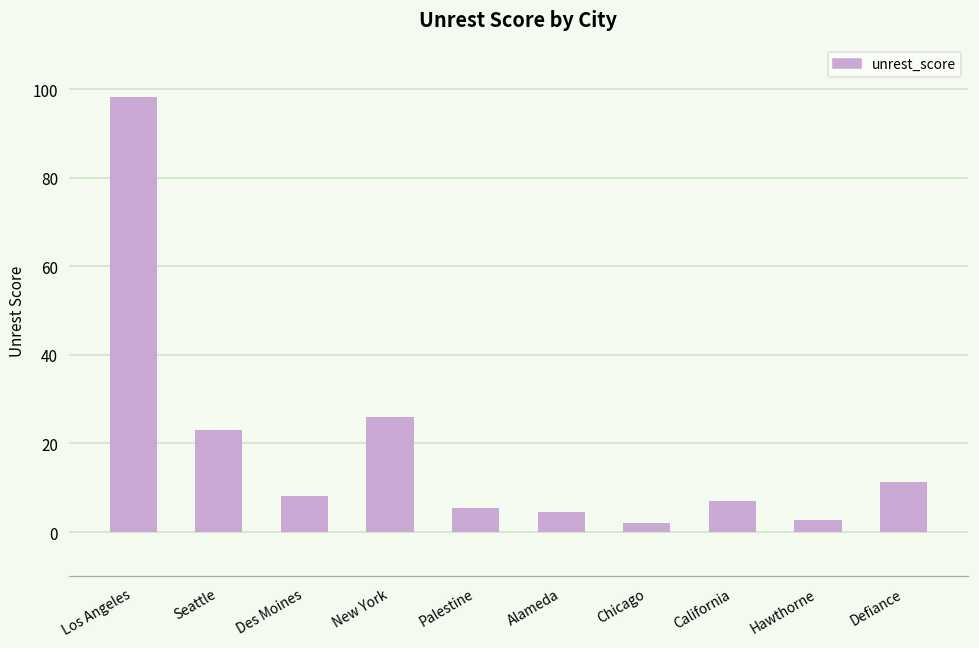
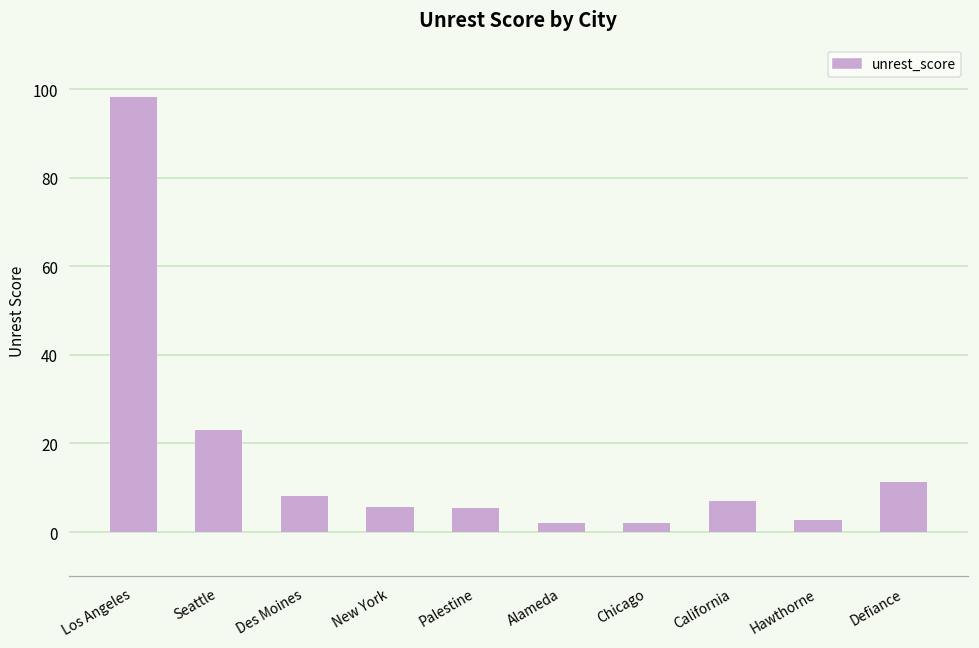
New York: 26 -> 6
Alameda: 5 -> 2
